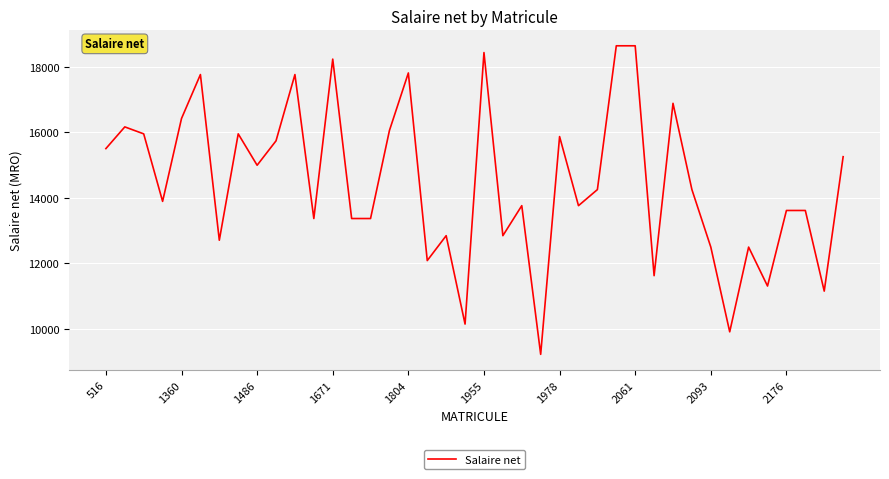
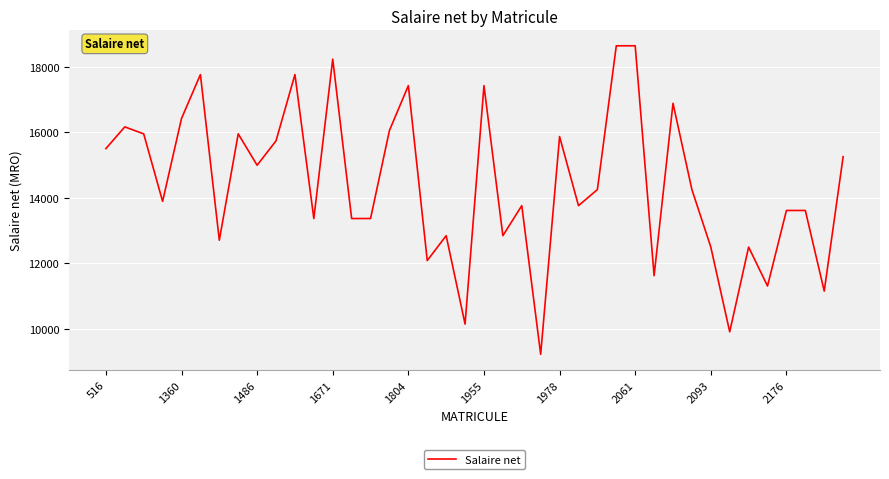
1804: 17800 -> 17400
1955: 18400 -> 17400
